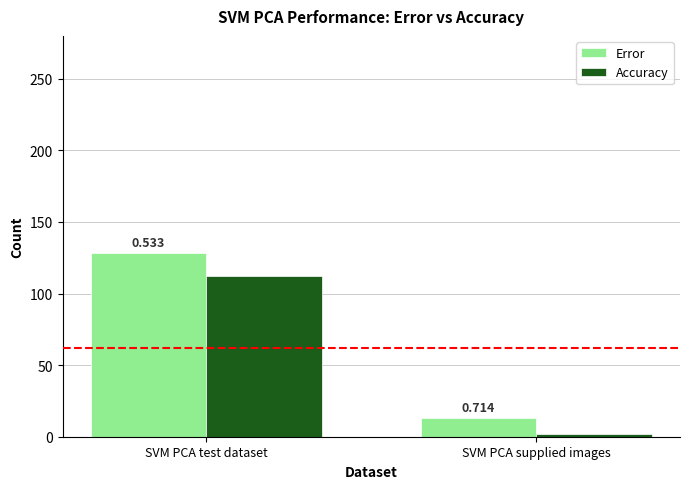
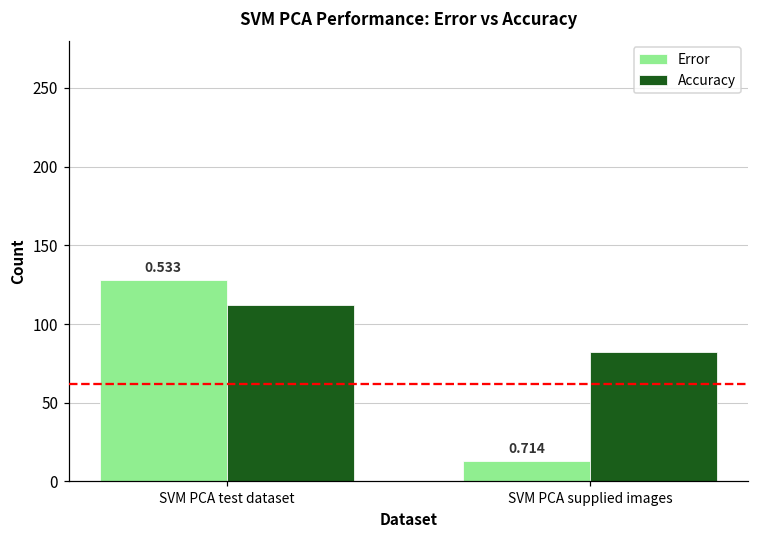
Accuracy, SVM PCA supplied images: 2 -> 82
